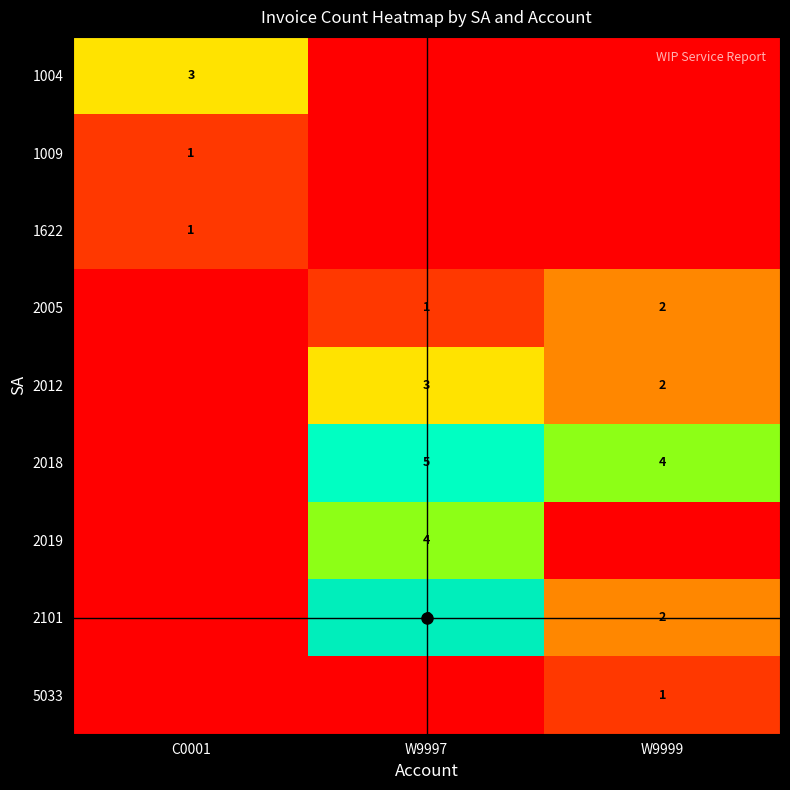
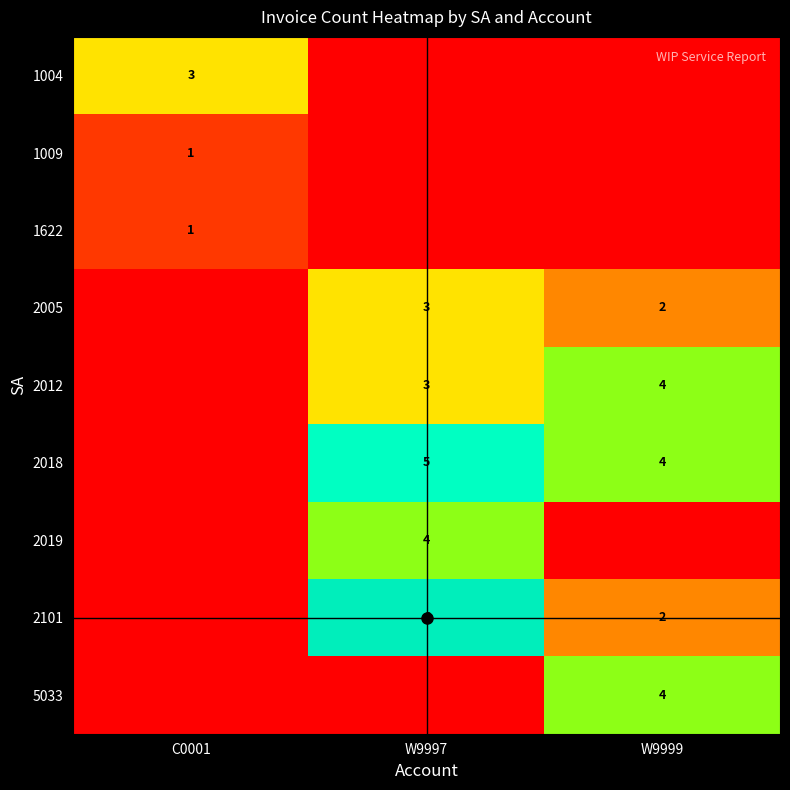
2005, W9997: 1 -> 3
2012, W9999: 2 -> 4
5033, W9999: 1 -> 4
